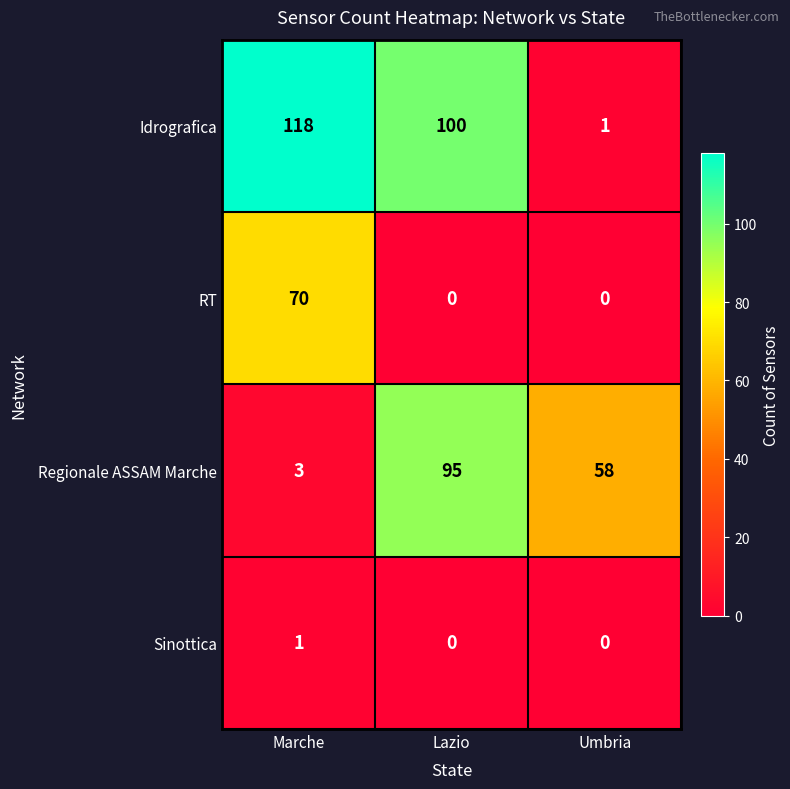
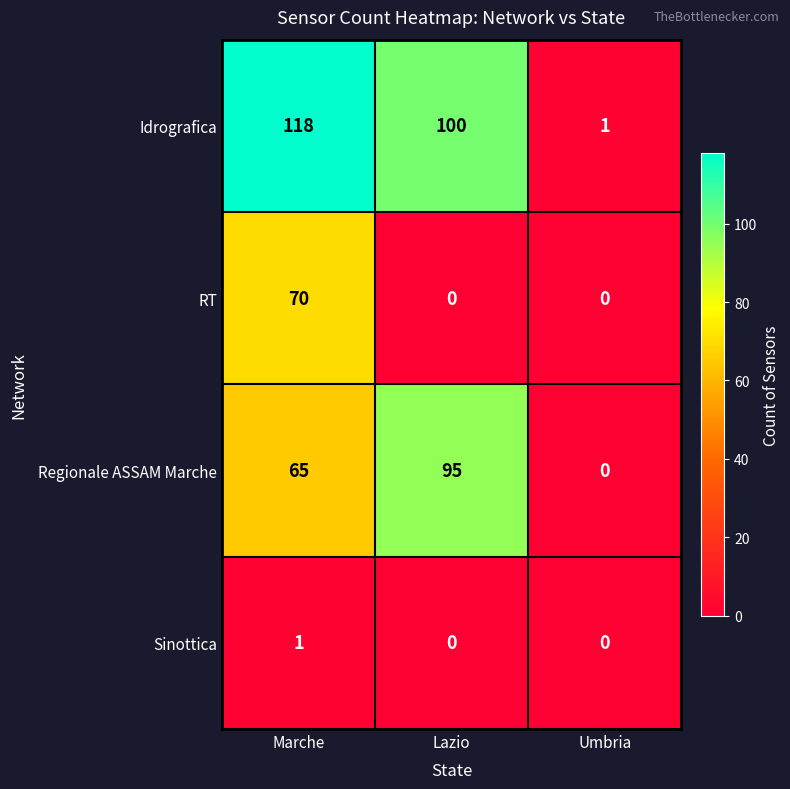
Regionale ASSAM Marche, Marche: 3 -> 65
Regionale ASSAM Marche, Umbria: 58 -> 0
